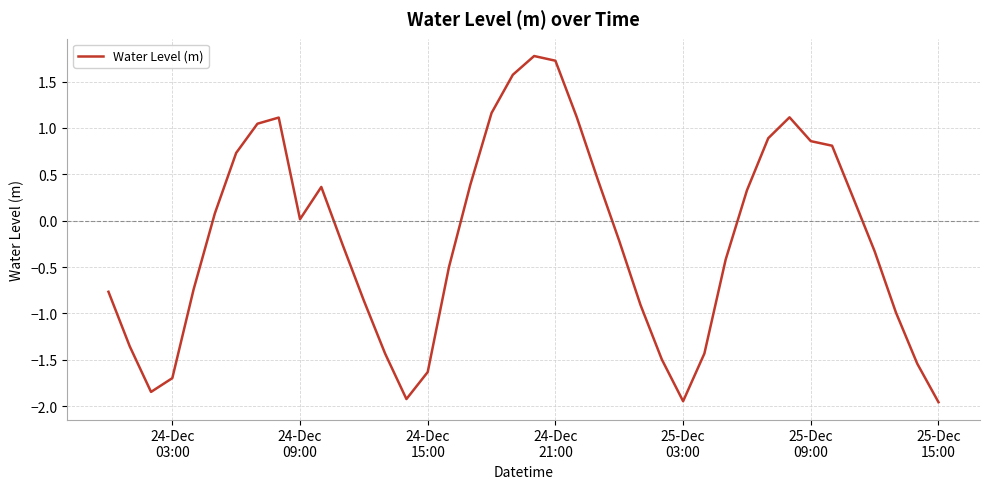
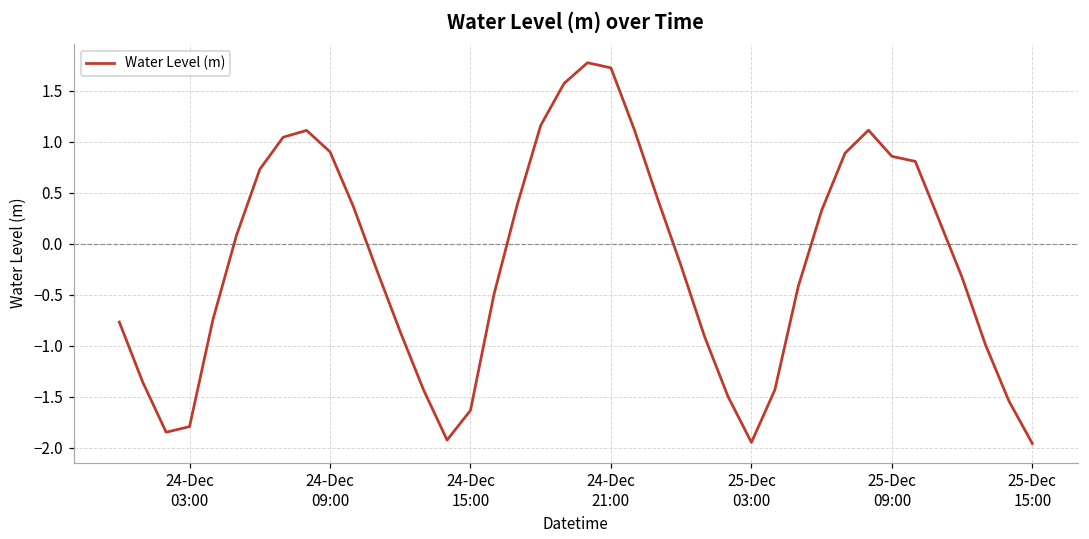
24-Dec 03:00: -1.7 -> -1.8
24-Dec 09:00: 0.0 -> 0.9
